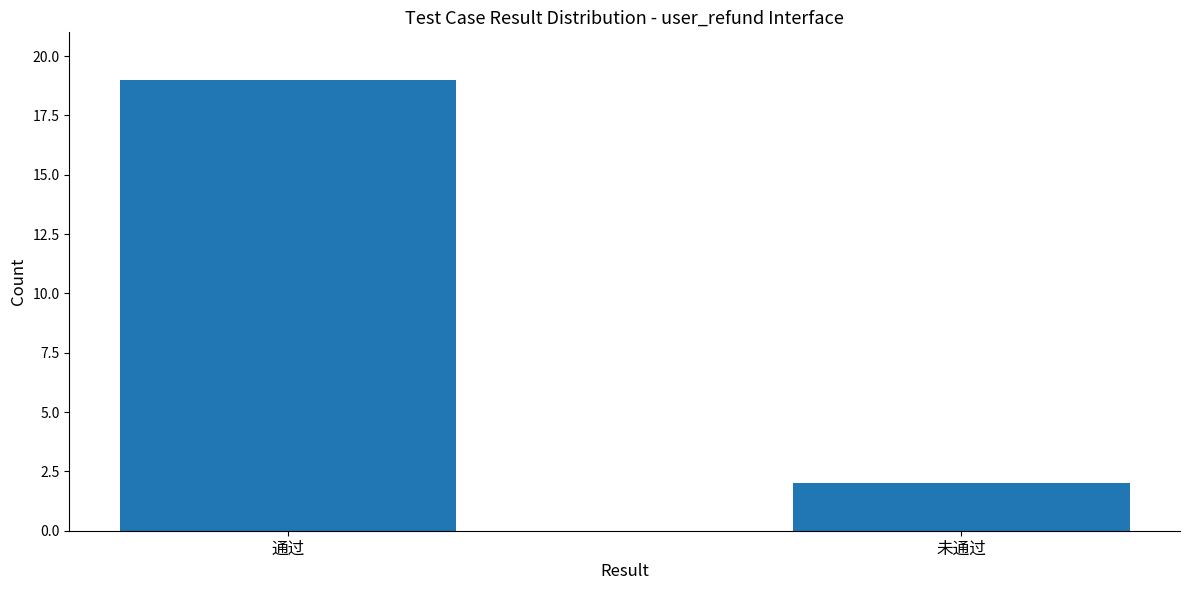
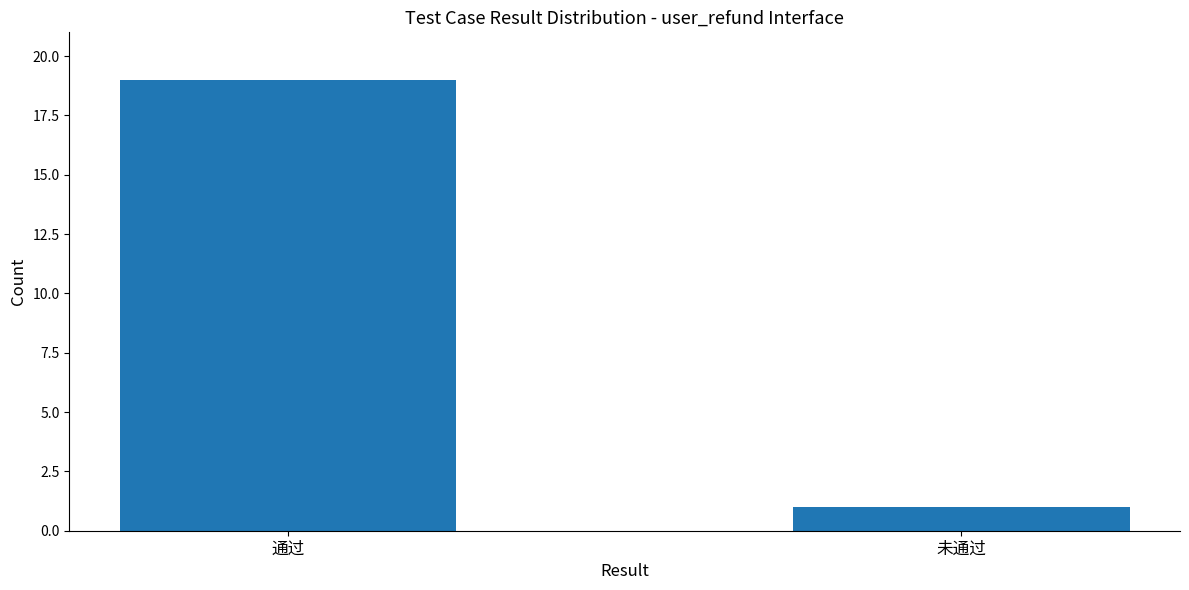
未通过: 2 -> 1
